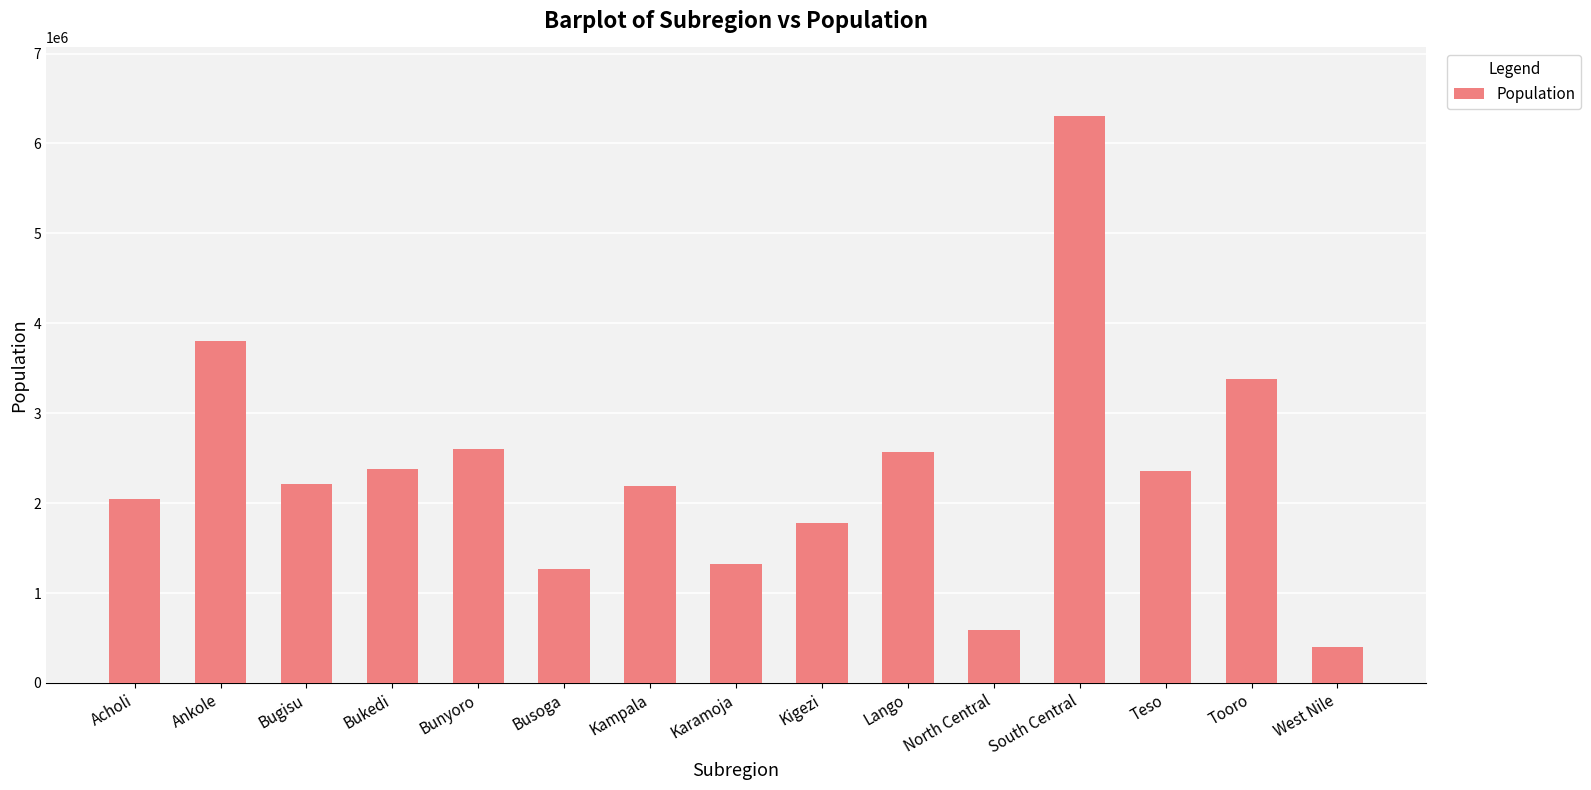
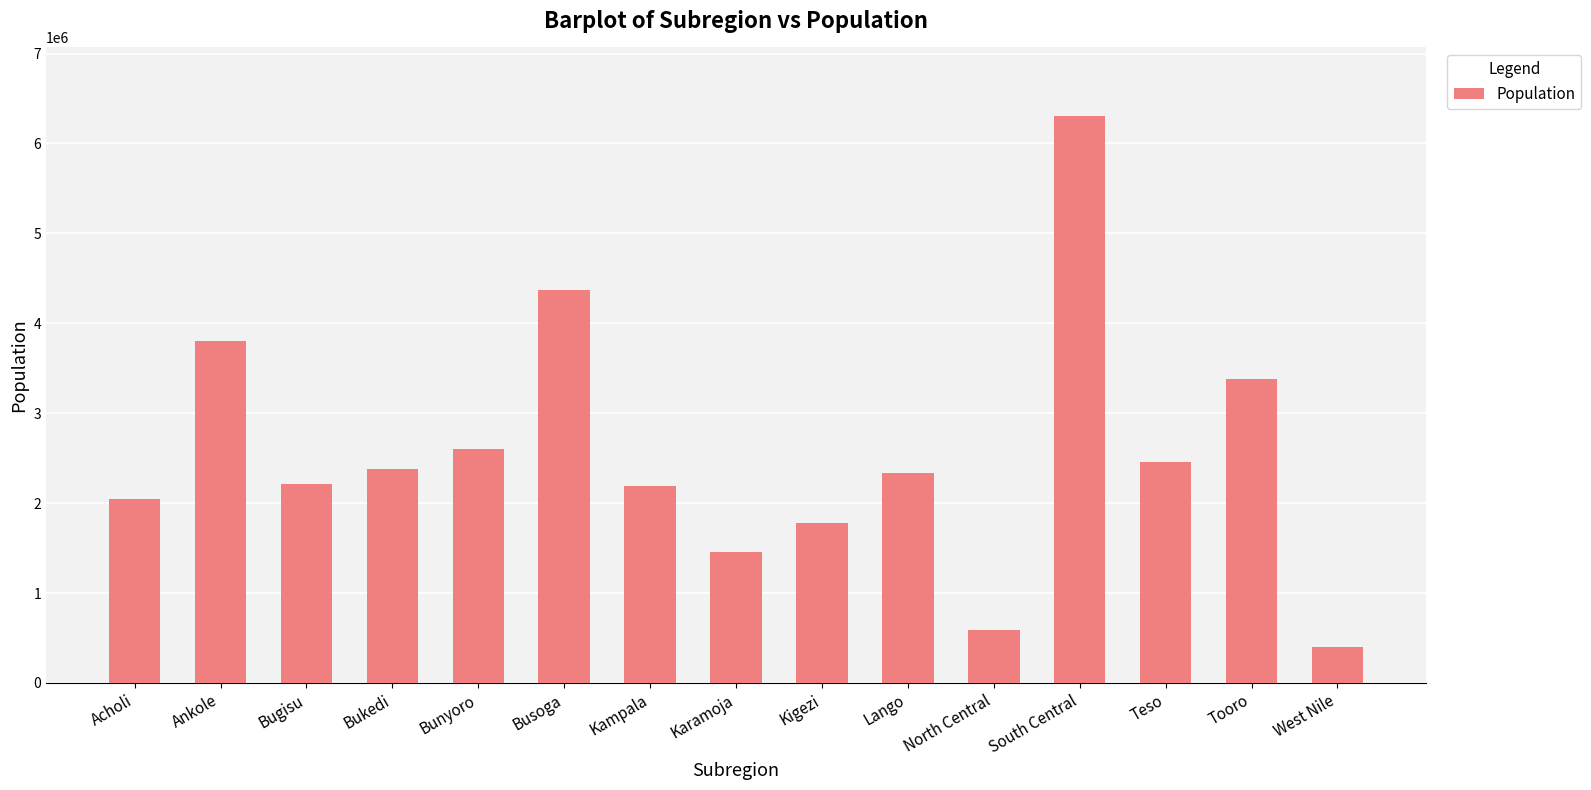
Busoga: 1300000 -> 4400000
Karamoja: 1300000 -> 1500000
Lango: 2600000 -> 2300000
Teso: 2400000 -> 2500000
